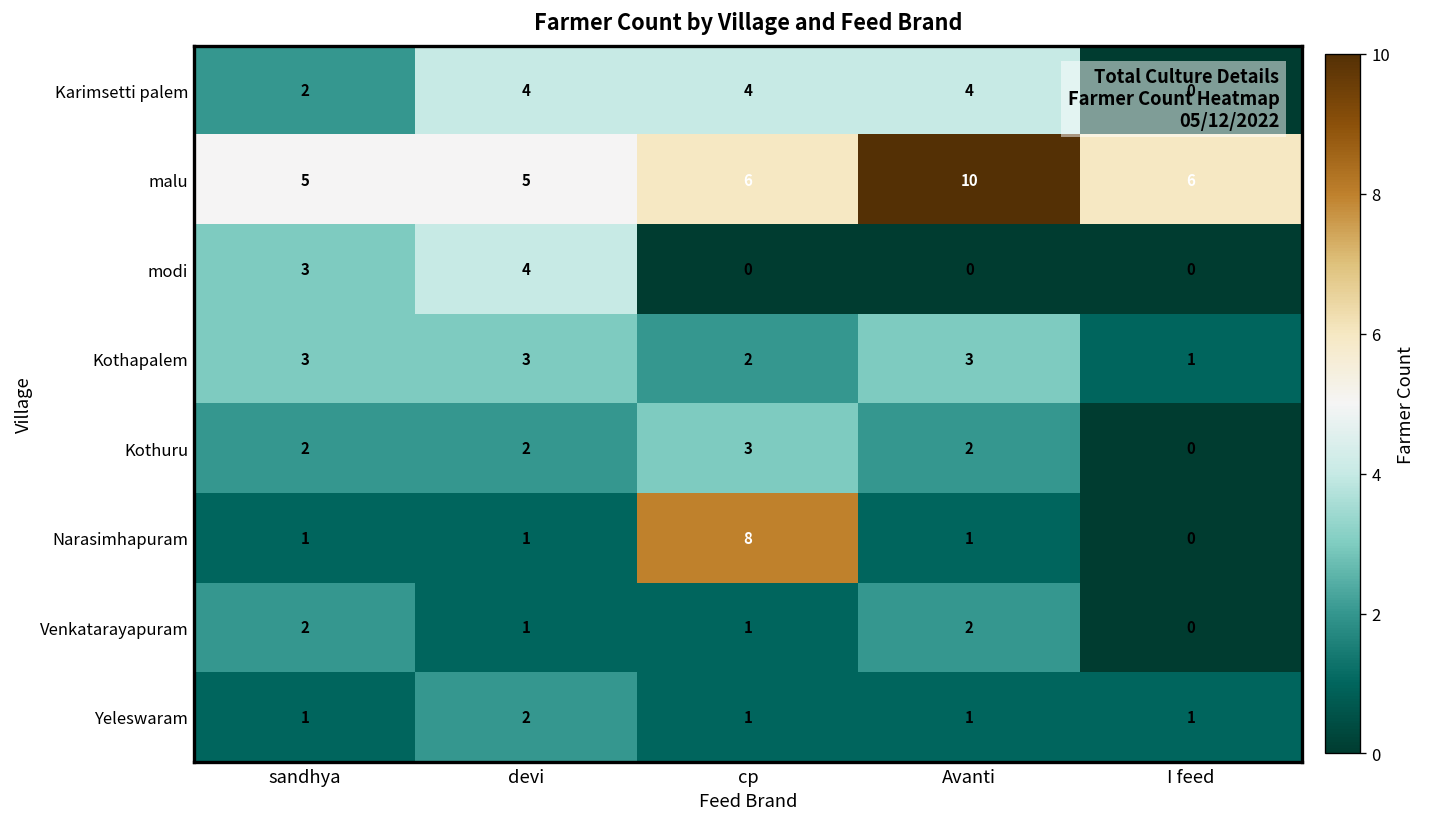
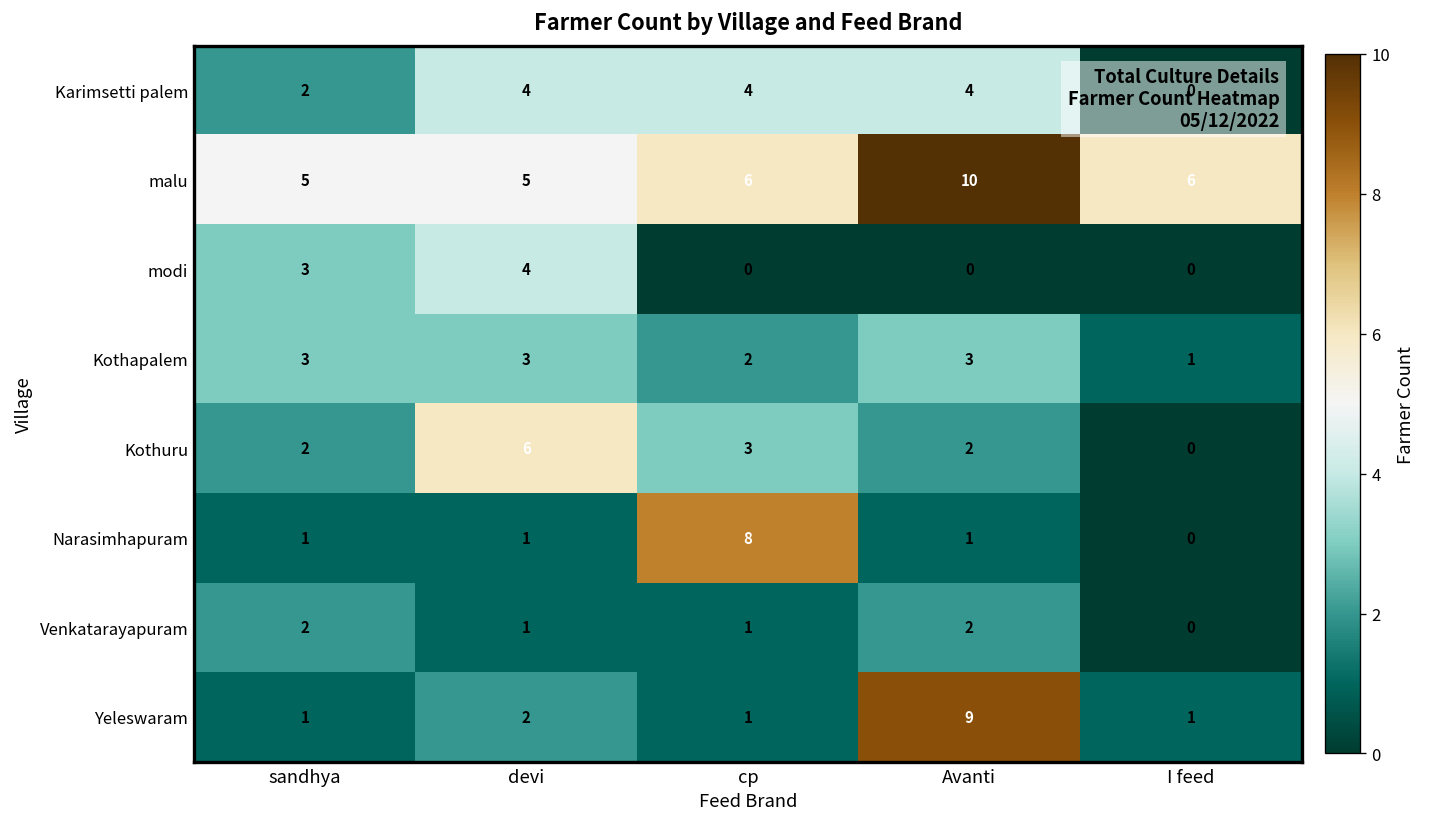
Kothuru, devi: 2 -> 6
Yeleswaram, Avanti: 1 -> 9
